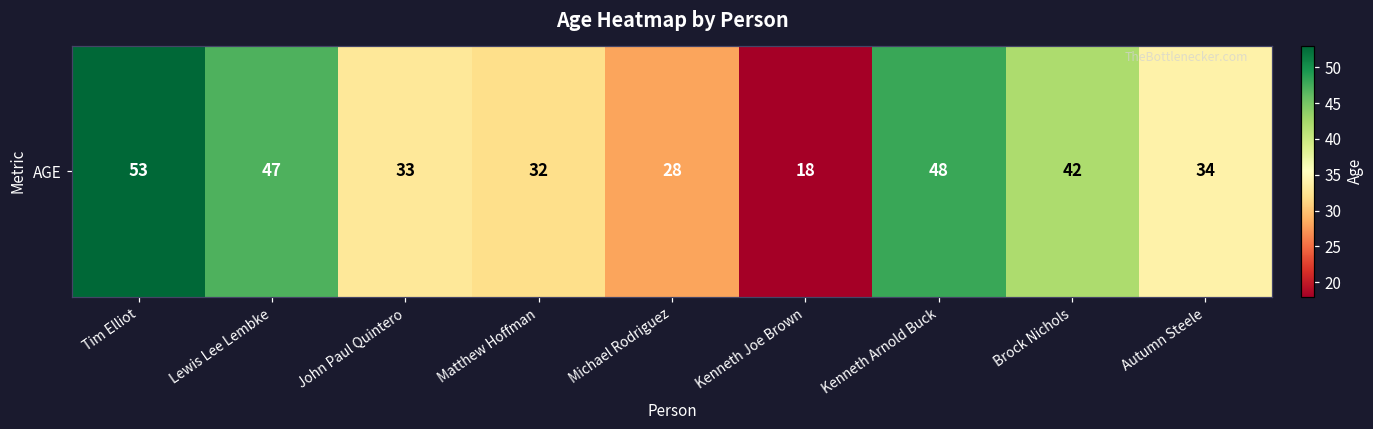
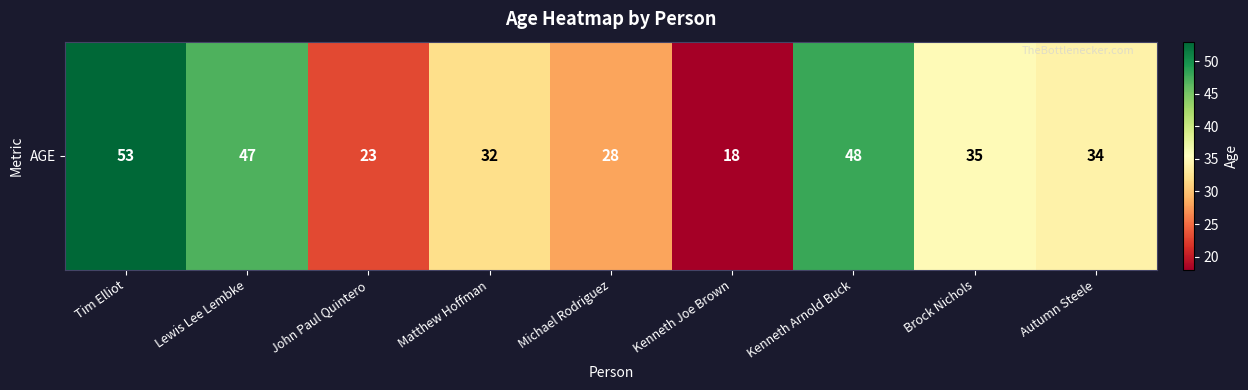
AGE, John Paul Quintero: 33 -> 23
AGE, Brock Nichols: 42 -> 35
